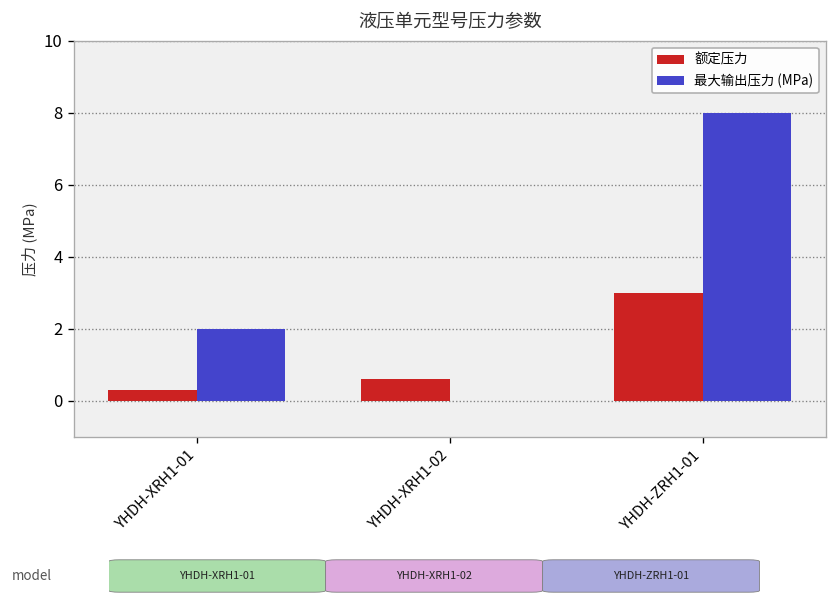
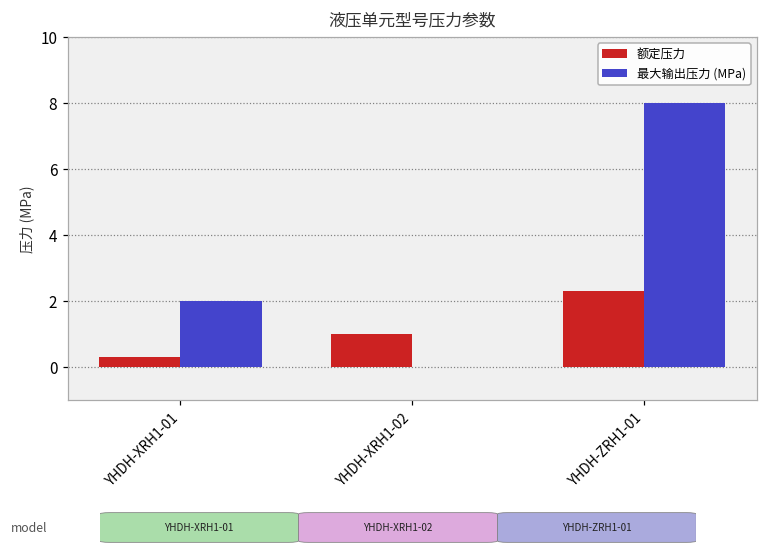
额定压力, YHDH-XRH1-02: 0.6 -> 1.0
额定压力, YHDH-ZRH1-01: 3.0 -> 2.3
